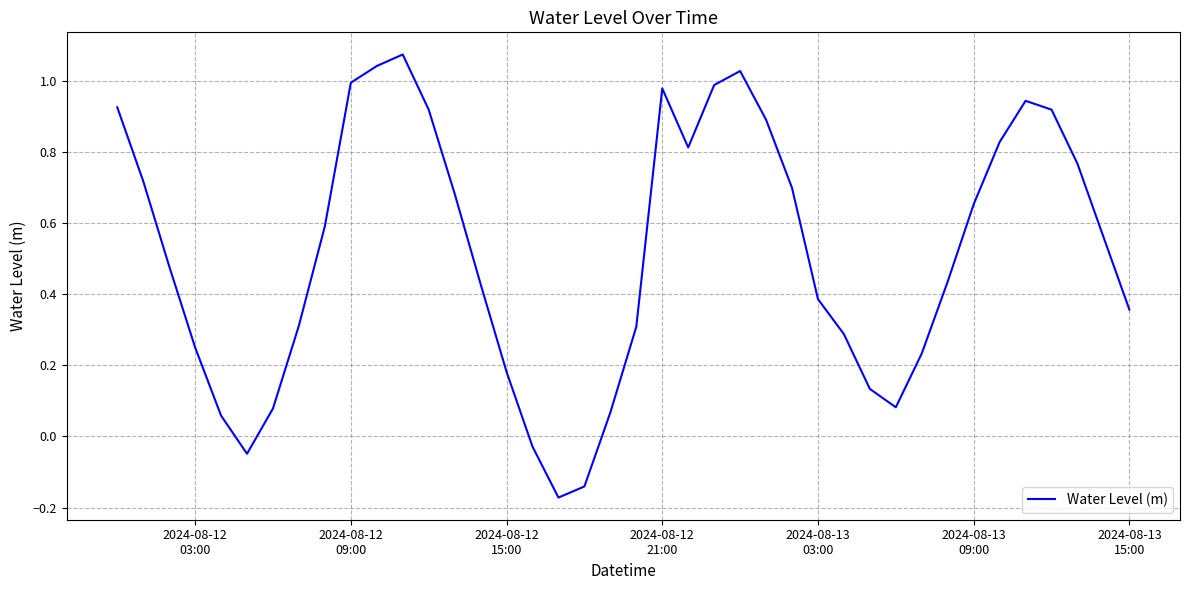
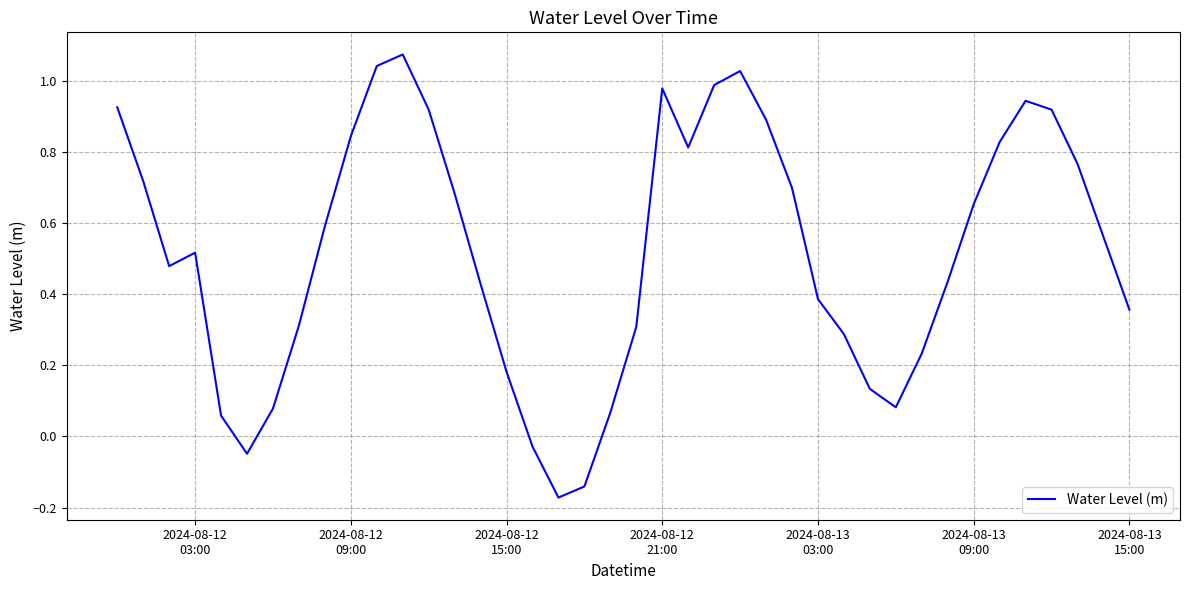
2024-08-12 03:00: 0.25 -> 0.52
2024-08-12 09:00: 0.99 -> 0.84
